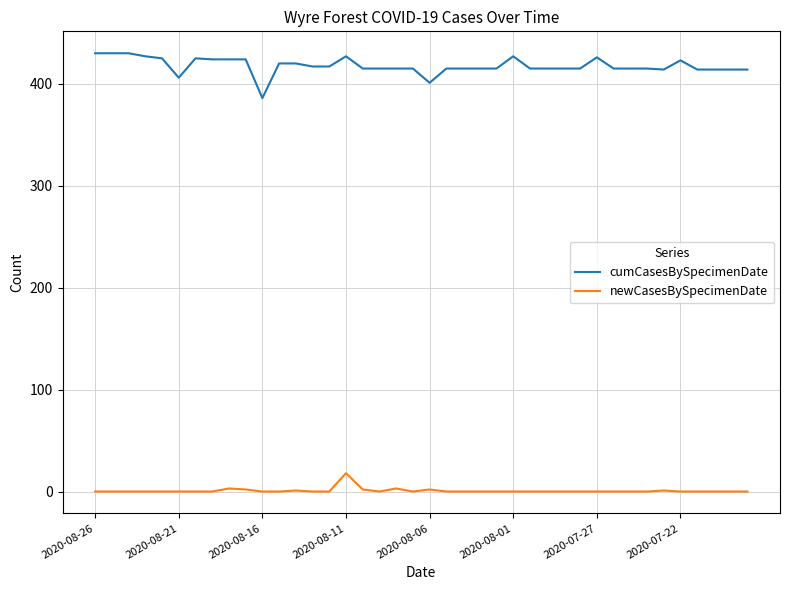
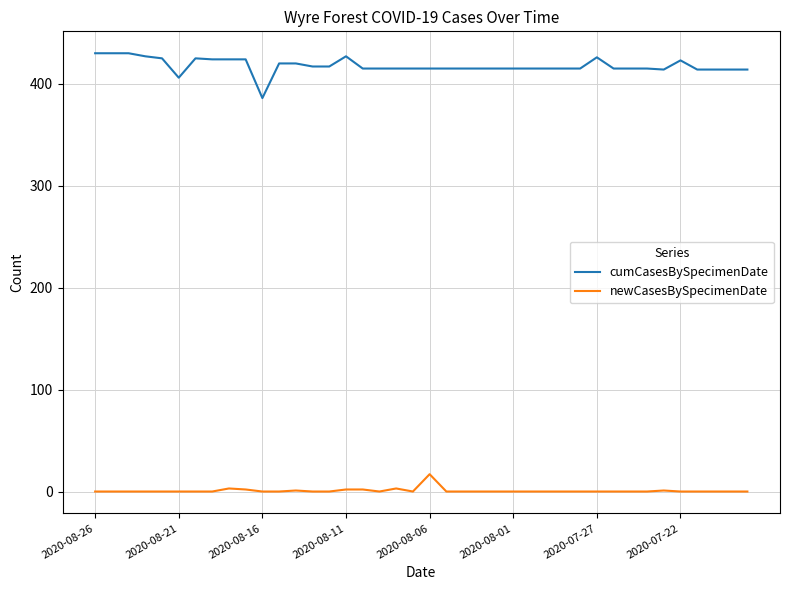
newCasesBySpecimenDate, 2020-08-11: 18 -> 2
cumCasesBySpecimenDate, 2020-08-06: 401 -> 415
newCasesBySpecimenDate, 2020-08-06: 2 -> 17
cumCasesBySpecimenDate, 2020-08-01: 427 -> 415
